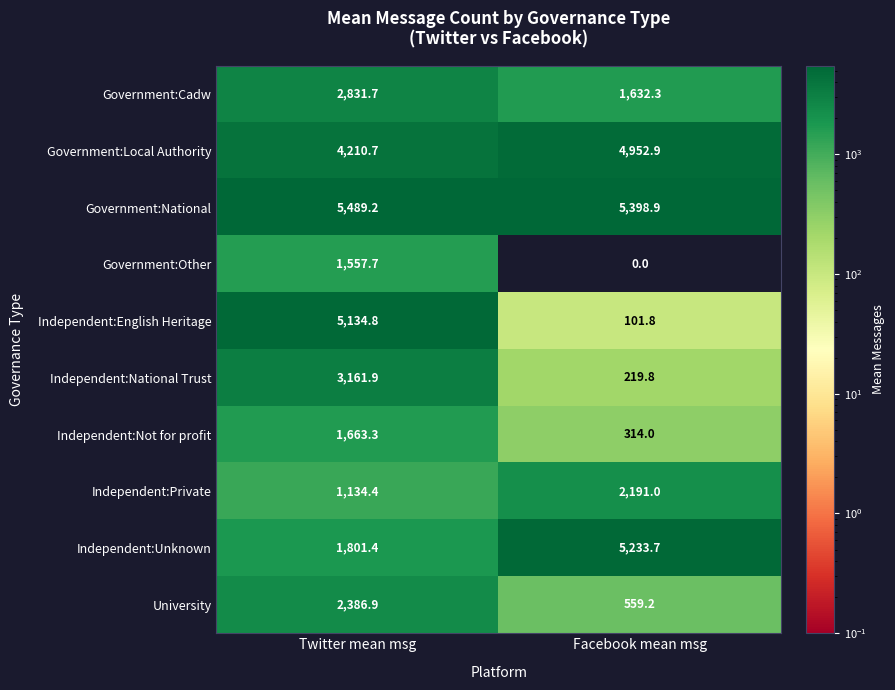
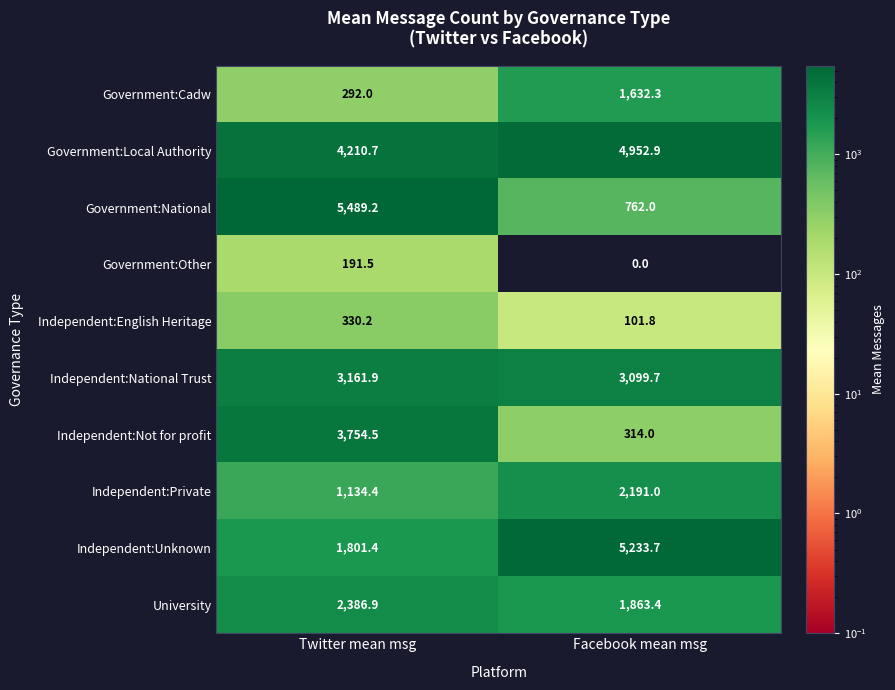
Government:Cadw, Twitter mean msg: 2,831.7 -> 292.0
Government:National, Facebook mean msg: 5,398.9 -> 762.0
Government:Other, Twitter mean msg: 1,557.7 -> 191.5
Independent:English Heritage, Twitter mean msg: 5,134.8 -> 330.2
Independent:National Trust, Facebook mean msg: 219.8 -> 3,099.7
Independent:Not for profit, Twitter mean msg: 1,663.3 -> 3,754.5
University, Facebook mean msg: 559.2 -> 1,863.4
